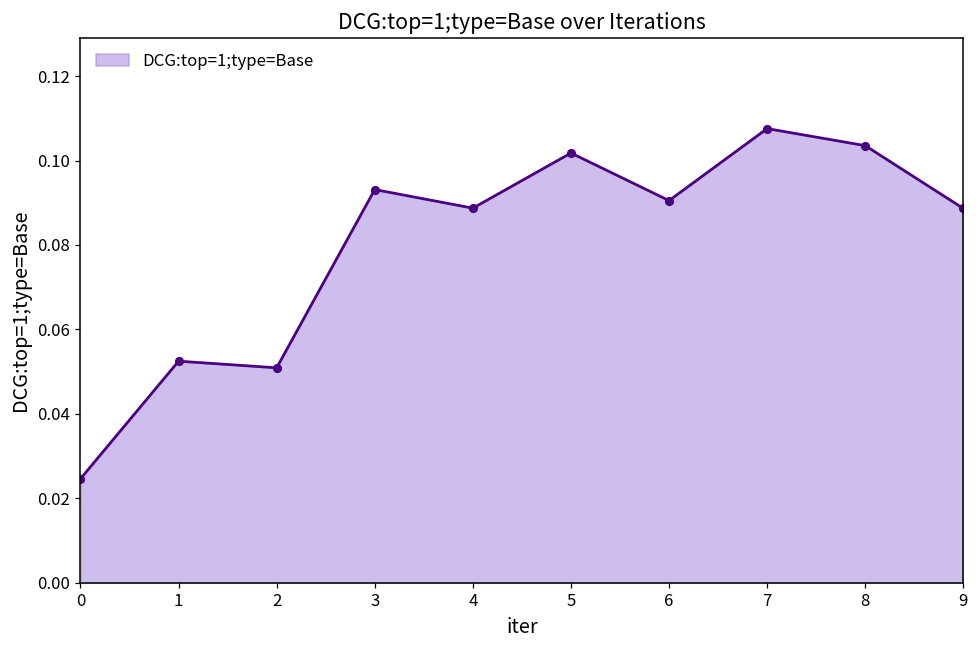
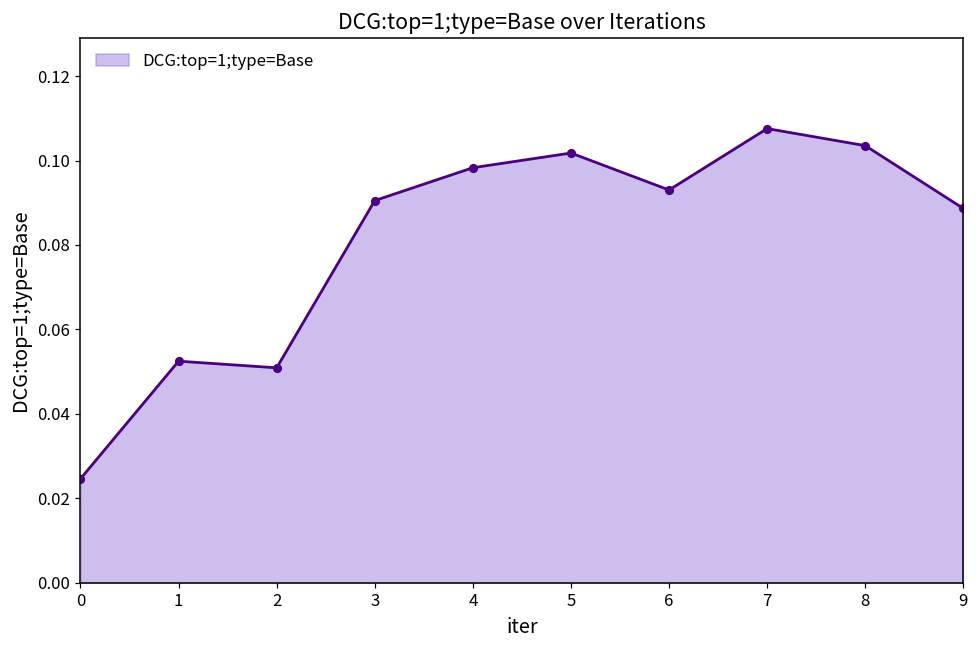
3: 0.093 -> 0.091
4: 0.089 -> 0.098
6: 0.091 -> 0.093
